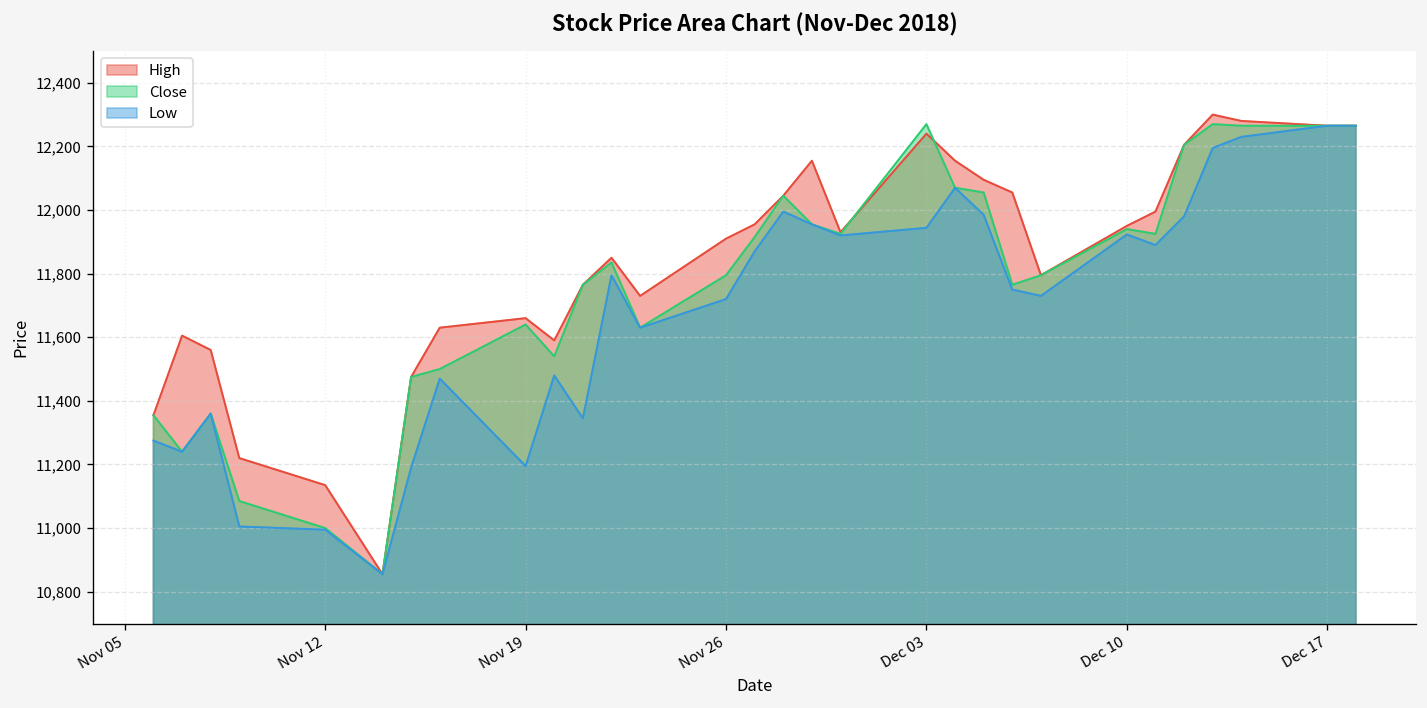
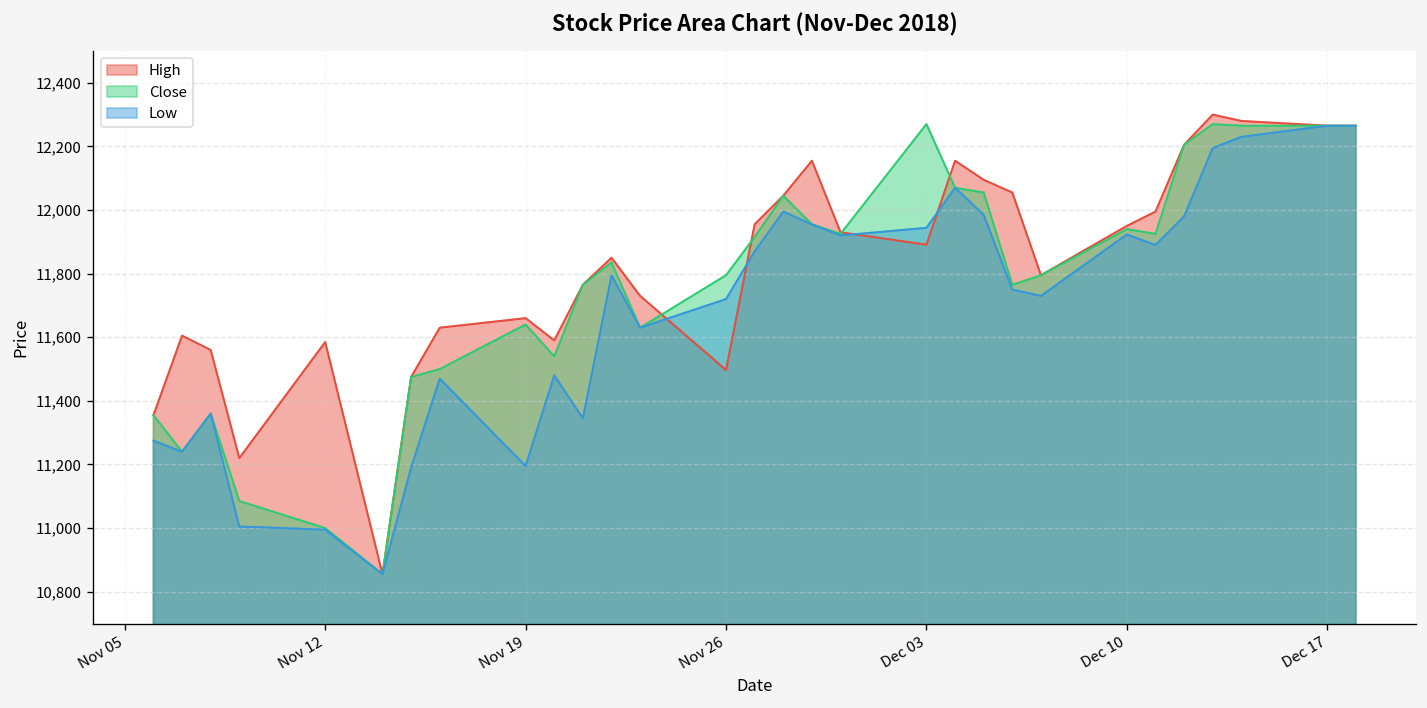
High, Nov 12: 11,140 -> 11,590
High, Nov 26: 11,910 -> 11,500
High, Dec 03: 12,240 -> 11,890
